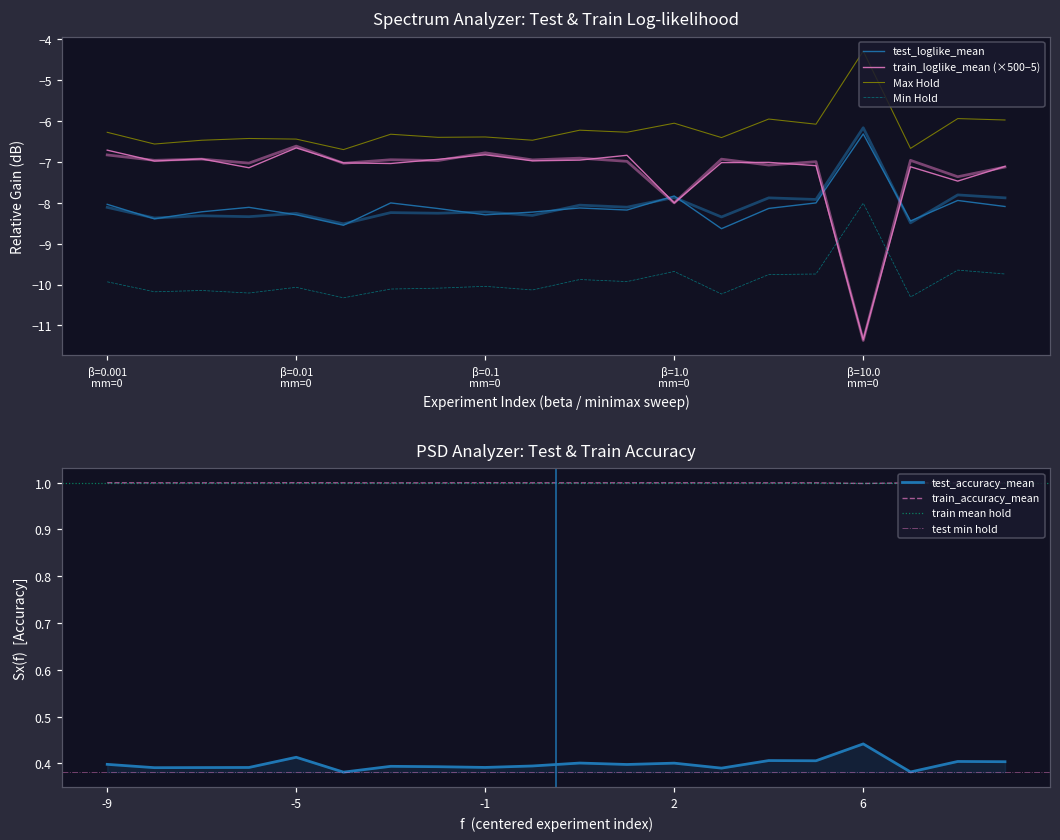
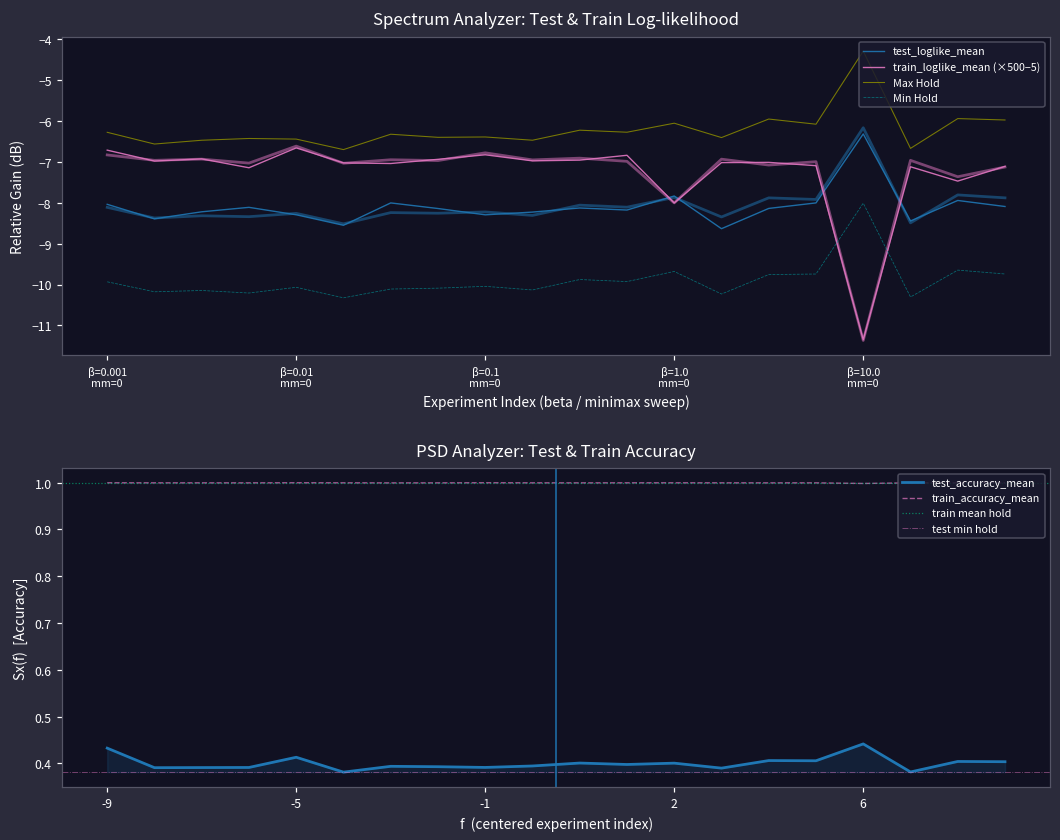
PSD Analyzer: Test & Train Accuracy, test_accuracy_mean, -9: 0.40 -> 0.43
